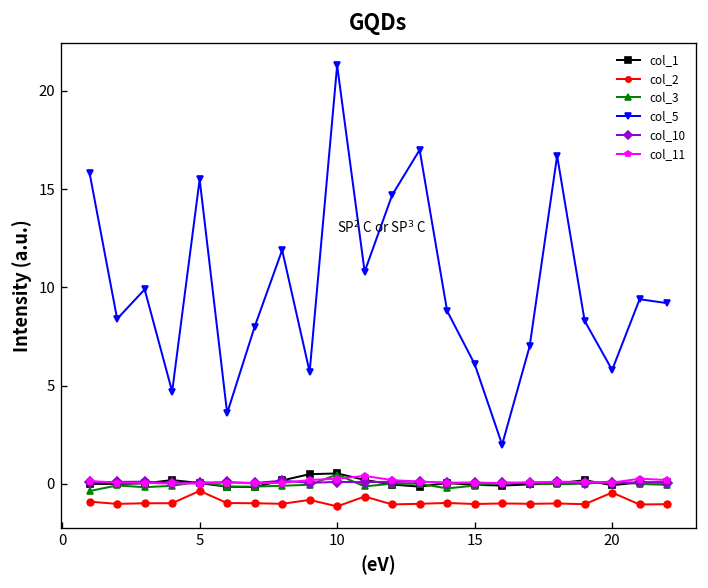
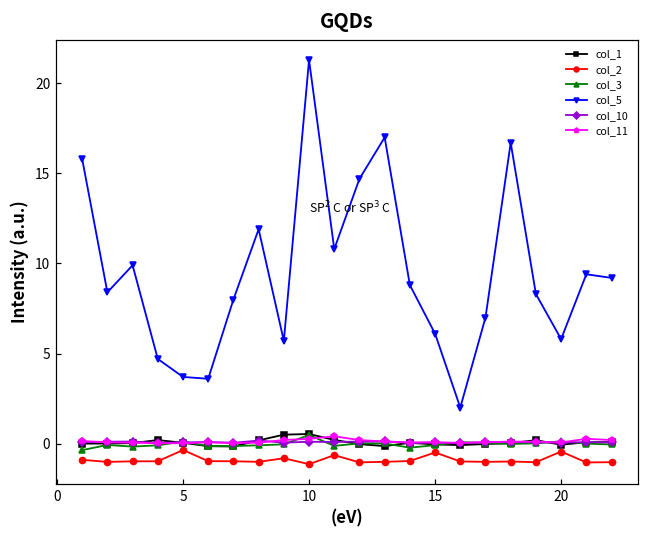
col_5, 5: 15.5 -> 3.7
col_2, 15: -1.0 -> -0.5
